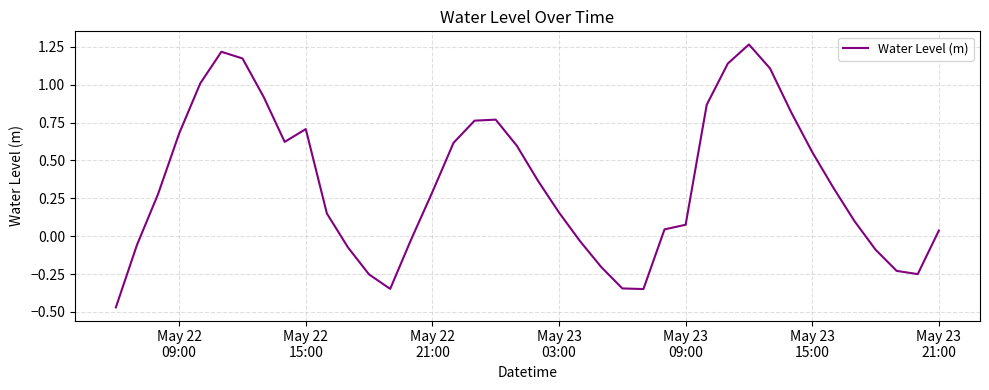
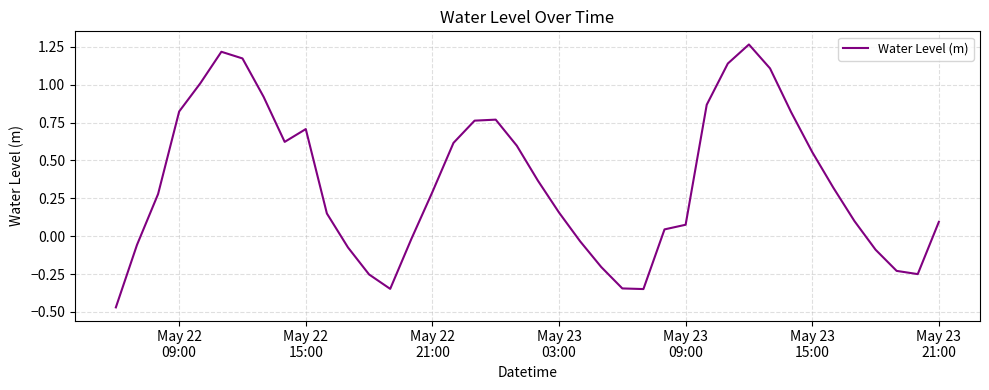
May 22 09:00: 0.68 -> 0.82
May 23 21:00: 0.04 -> 0.09
